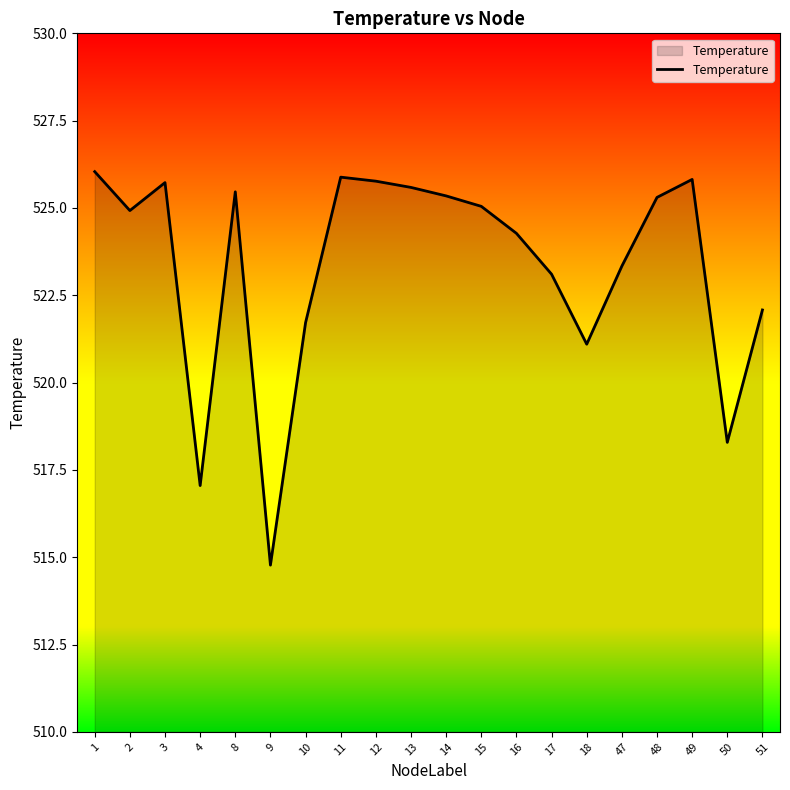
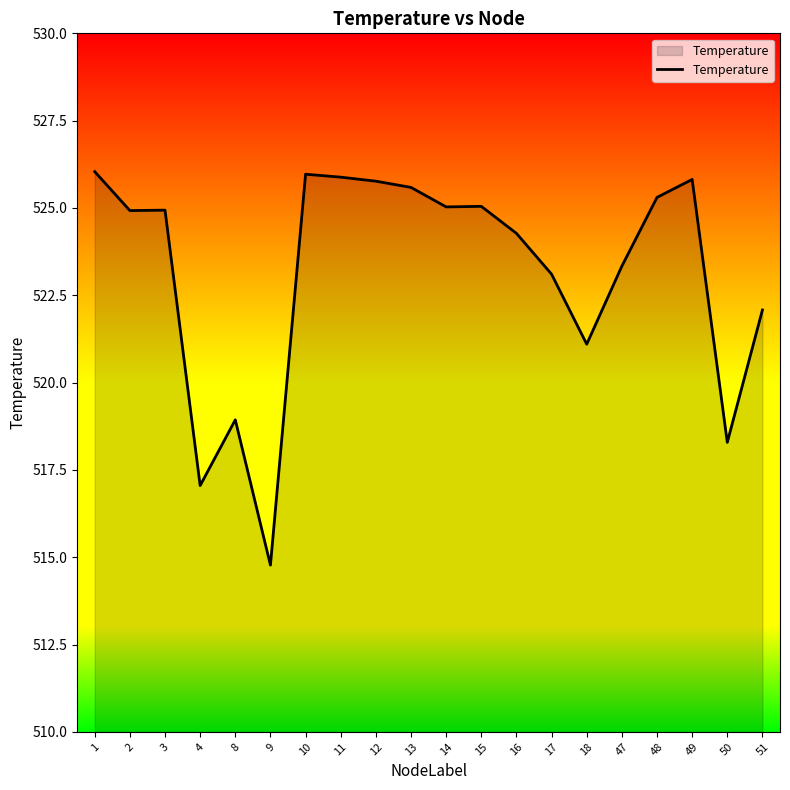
3: 525.7 -> 524.9
8: 525.5 -> 518.9
10: 521.7 -> 526.0
14: 525.3 -> 525.0
